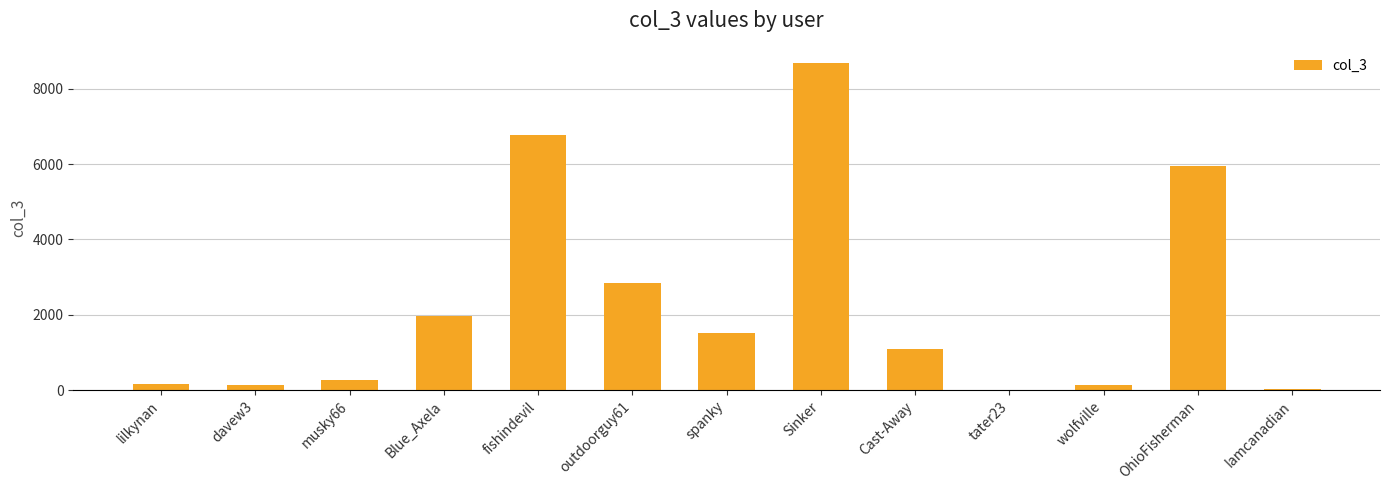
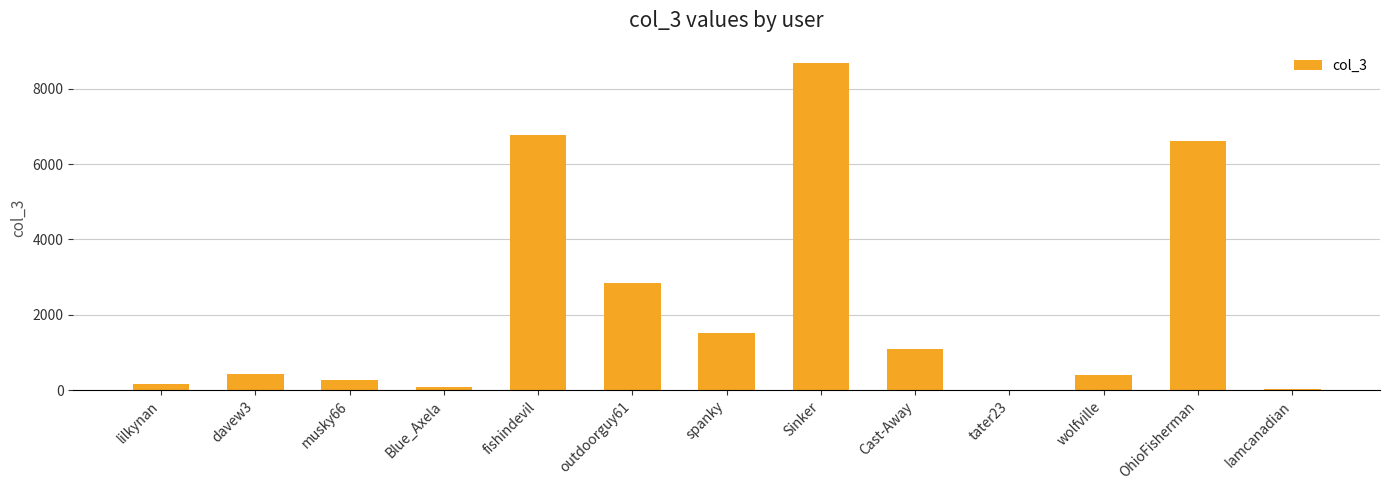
davew3: 100 -> 400
Blue_Axela: 2000 -> 100
wolfville: 100 -> 400
OhioFisherman: 6000 -> 6600
